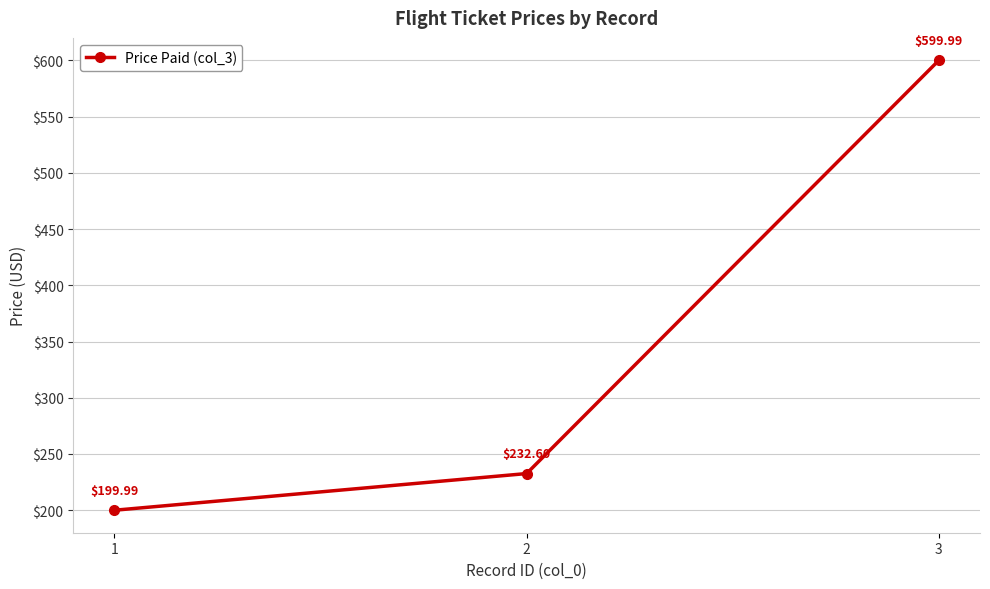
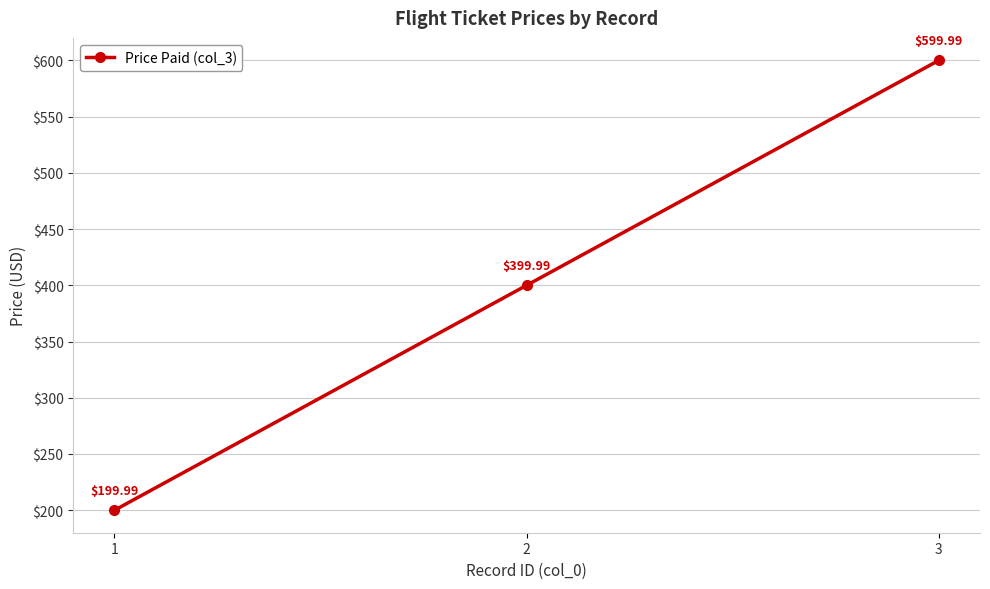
2: $232.60 -> $399.99
